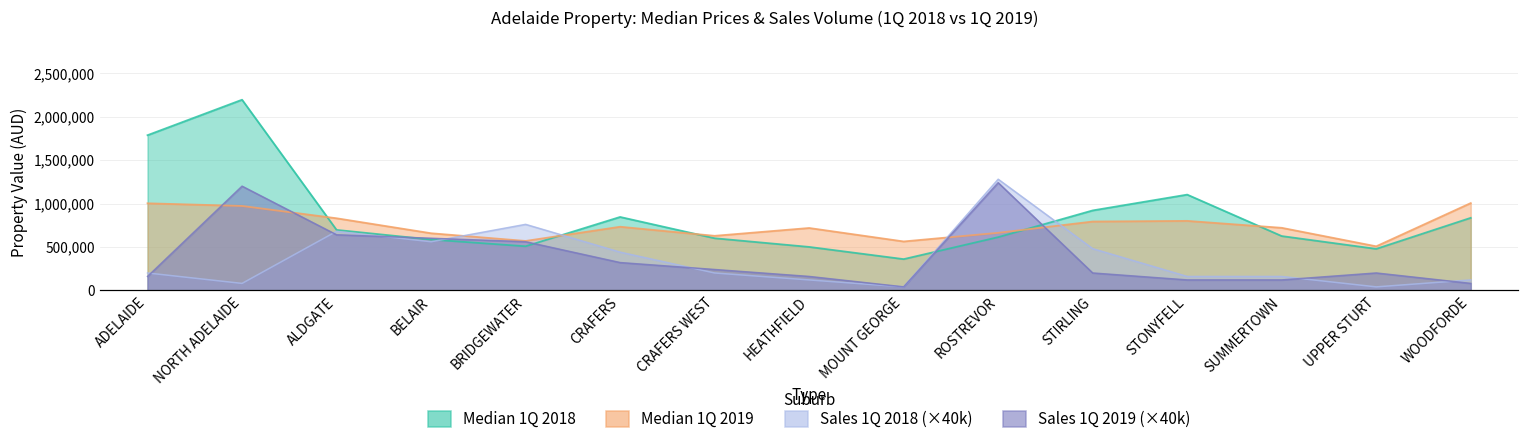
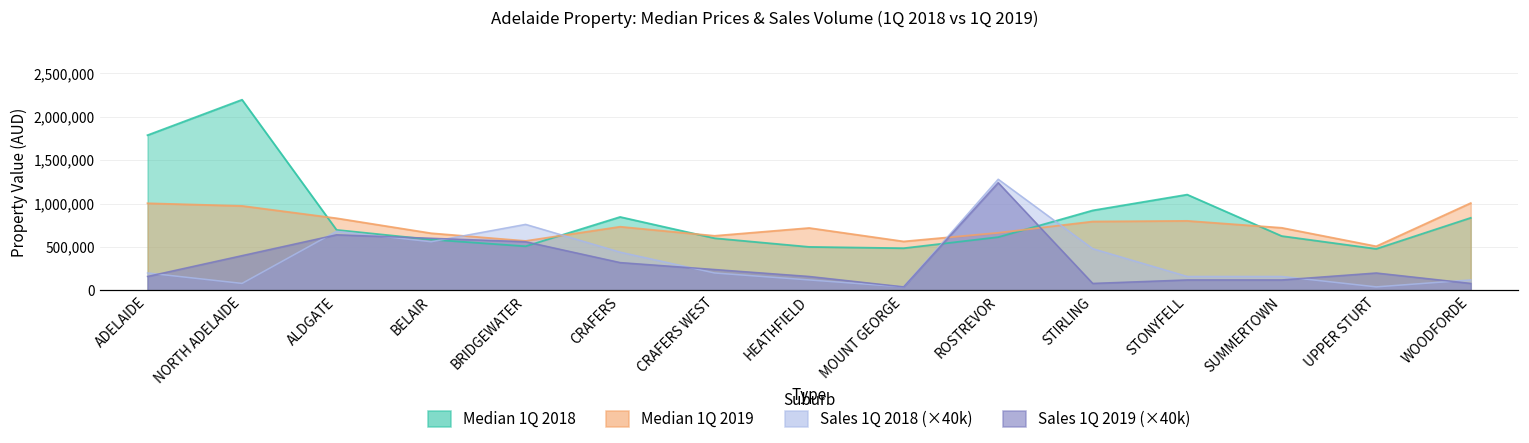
Sales 1Q 2019 (×40k), NORTH ADELAIDE: 1,200,000 -> 400,000
Median 1Q 2018, MOUNT GEORGE: 400,000 -> 500,000
Sales 1Q 2019 (×40k), STIRLING: 200,000 -> 100,000
